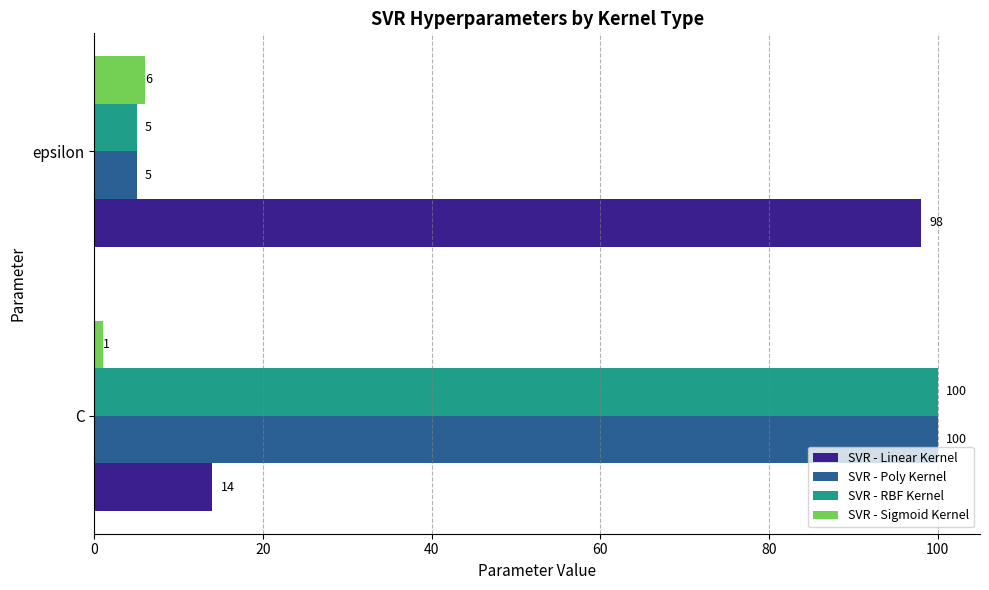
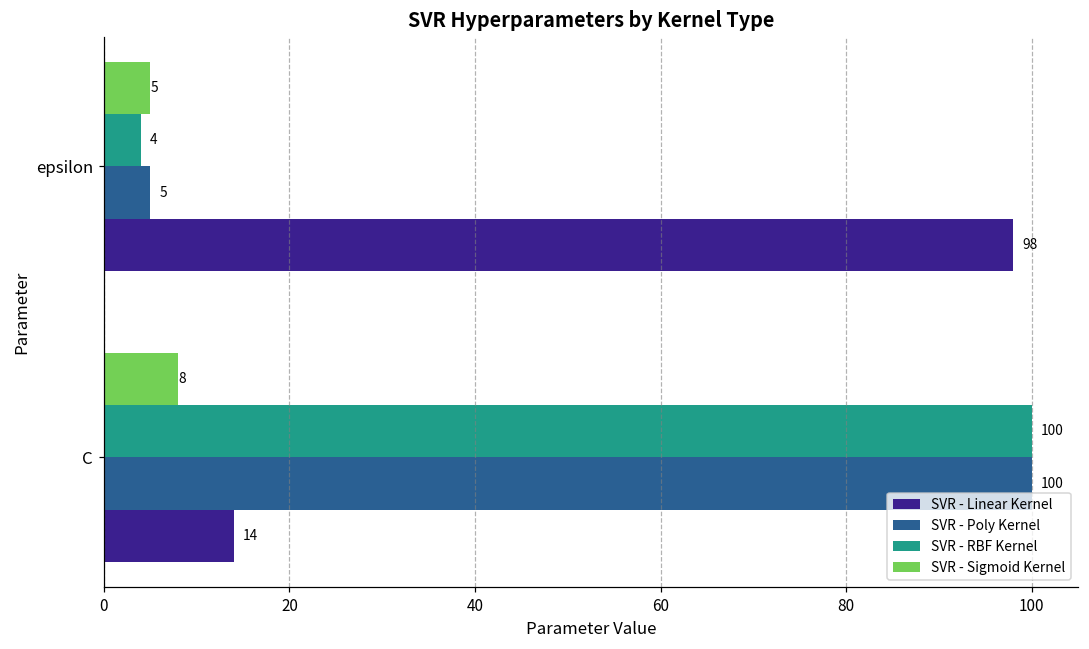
SVR - Sigmoid Kernel, epsilon: 6 -> 5
SVR - RBF Kernel, epsilon: 5 -> 4
SVR - Sigmoid Kernel, C: 1 -> 8
